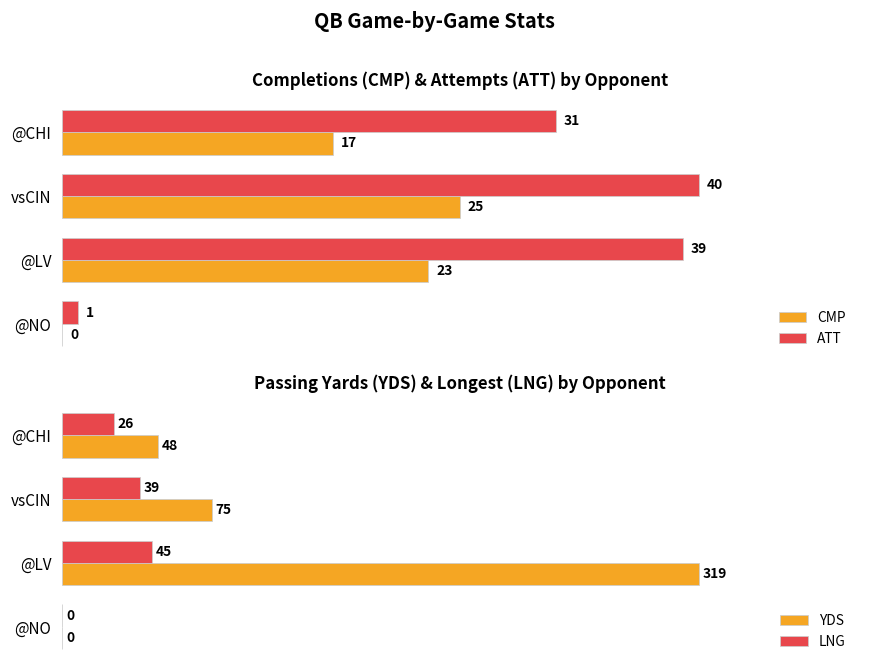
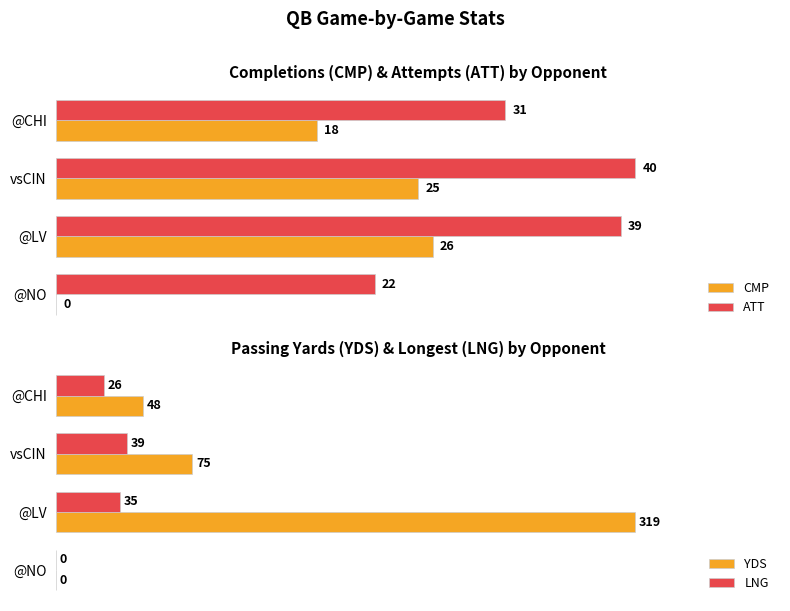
Completions (CMP) & Attempts (ATT) by Opponent, CMP, @CHI: 17 -> 18
Completions (CMP) & Attempts (ATT) by Opponent, CMP, @LV: 23 -> 26
Completions (CMP) & Attempts (ATT) by Opponent, ATT, @NO: 1 -> 22
Passing Yards (YDS) & Longest (LNG) by Opponent, LNG, @LV: 45 -> 35
